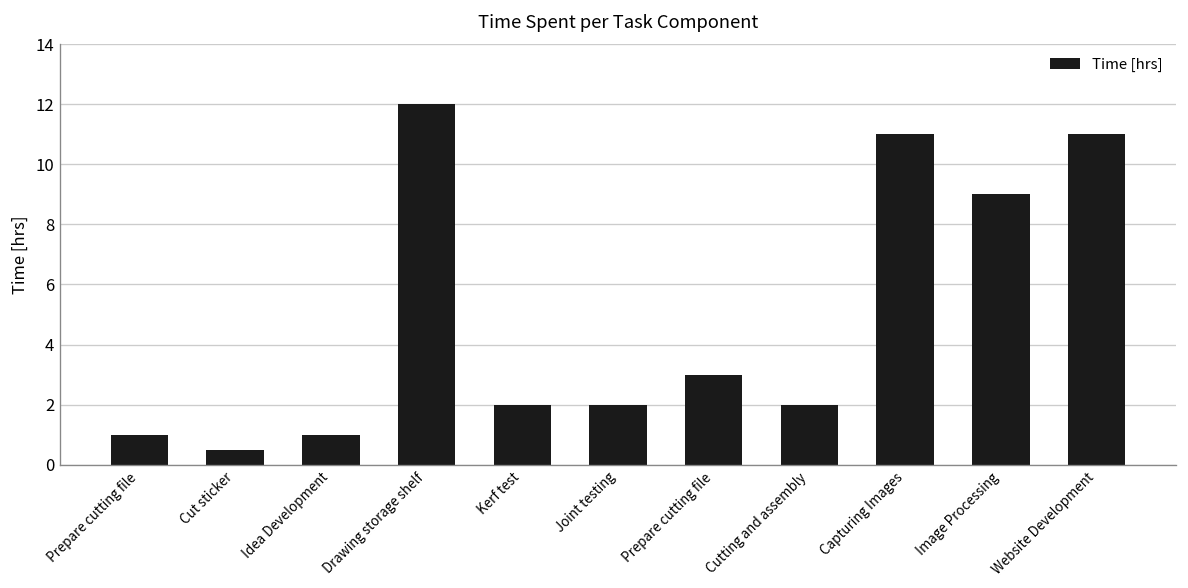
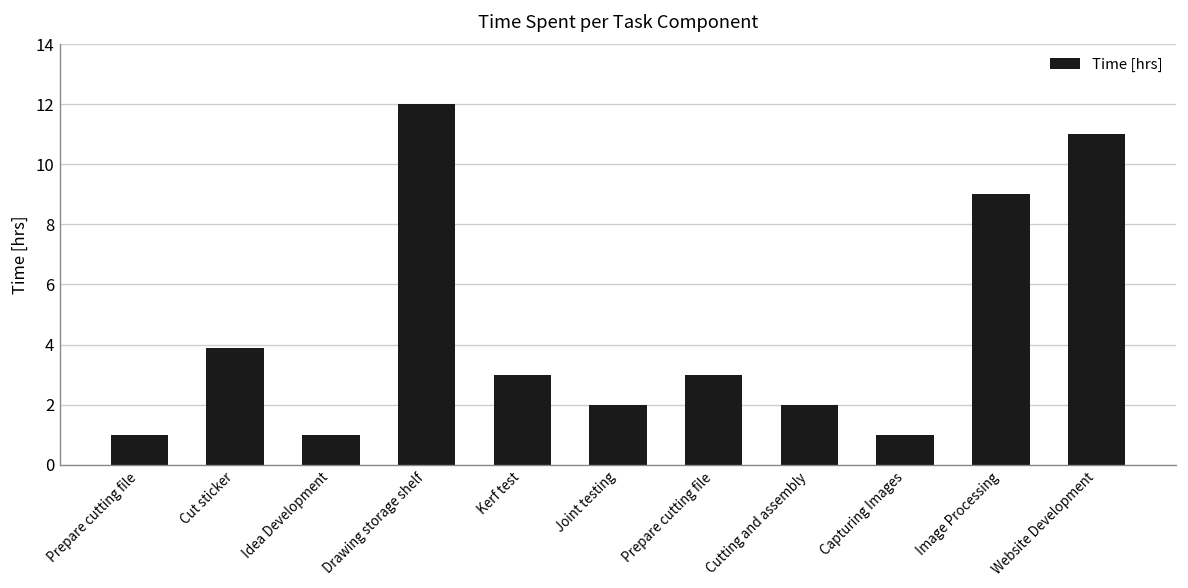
Cut sticker: 0.5 -> 3.9
Kerf test: 2 -> 3
Capturing Images: 11 -> 1
